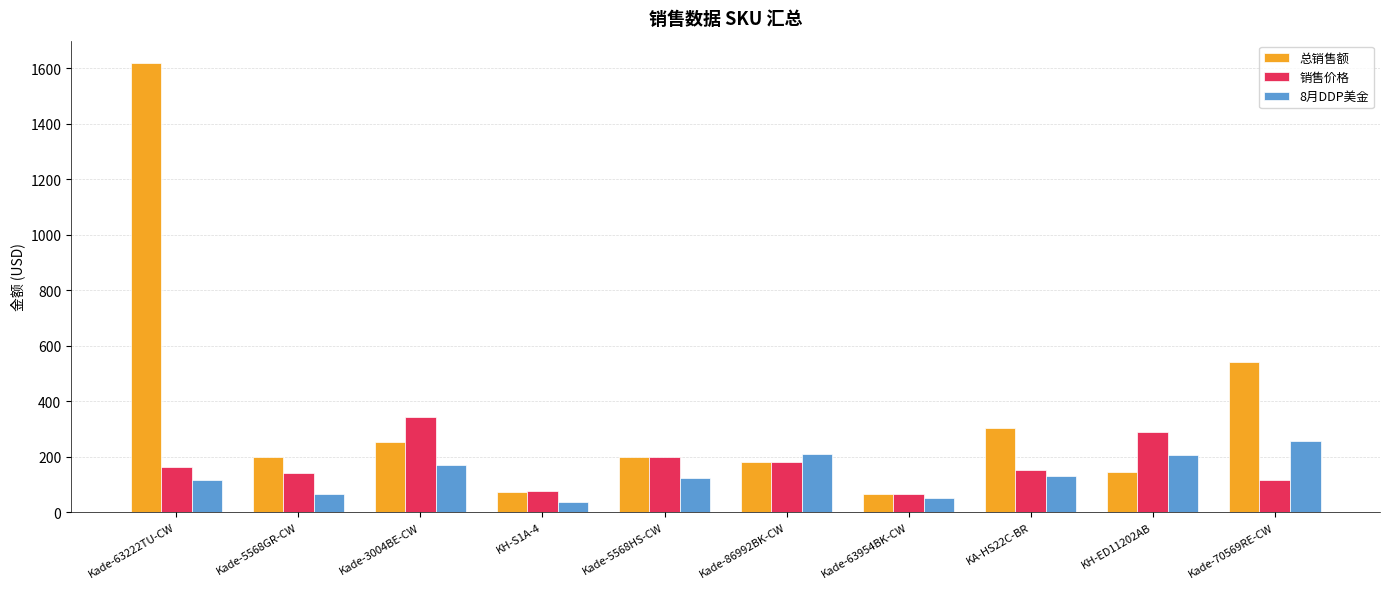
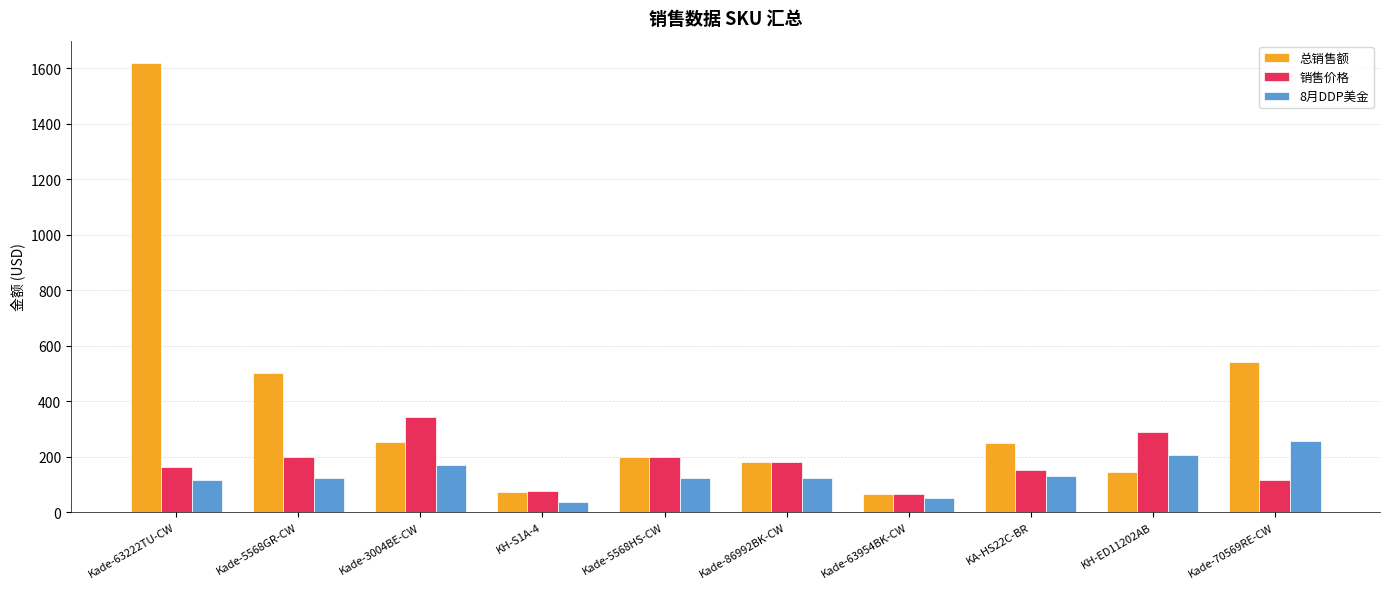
总销售额, Kade-5568GR-CW: 200 -> 500
销售价格, Kade-5568GR-CW: 140 -> 200
8月DDP美金, Kade-5568GR-CW: 60 -> 120
8月DDP美金, Kade-86992BK-CW: 210 -> 120
总销售额, KA-HS22C-BR: 300 -> 250
